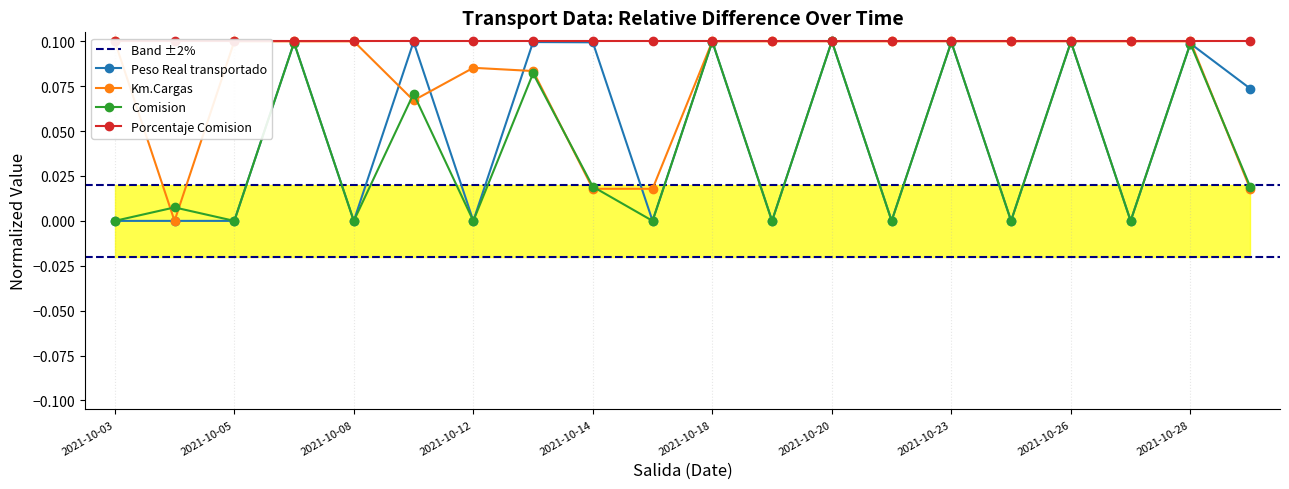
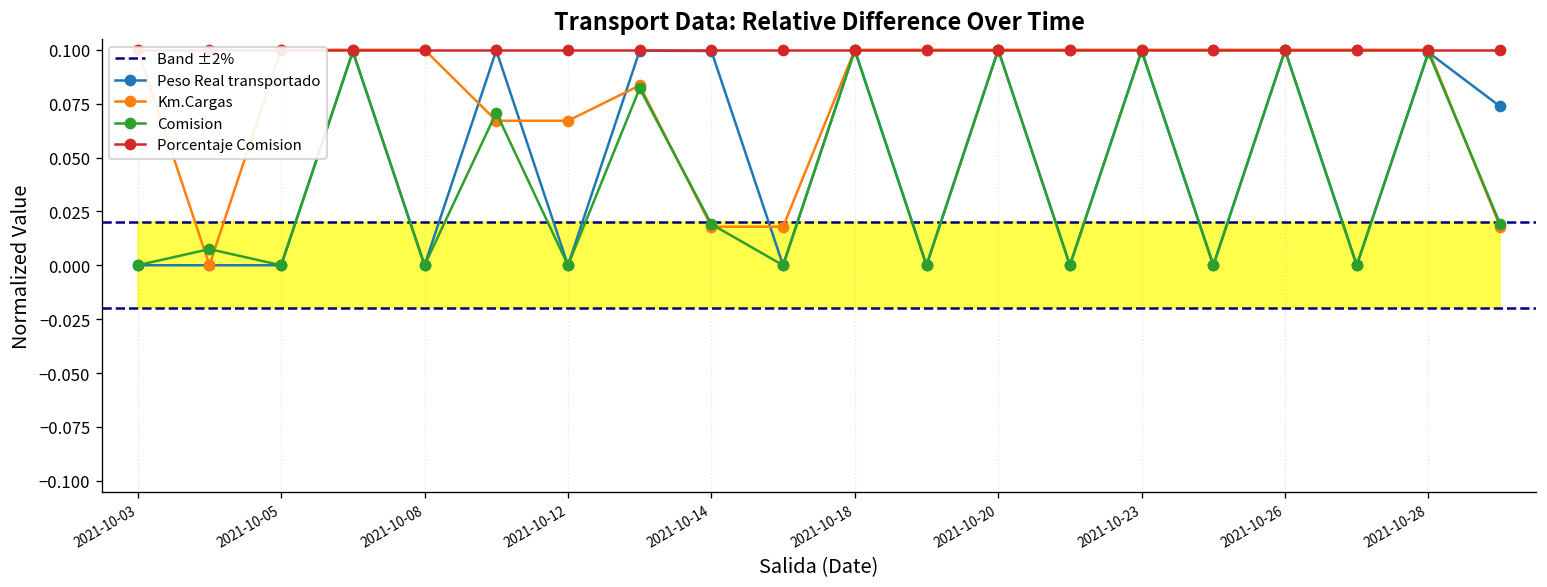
Km.Cargas, 2021-10-12: 0.085 -> 0.067
